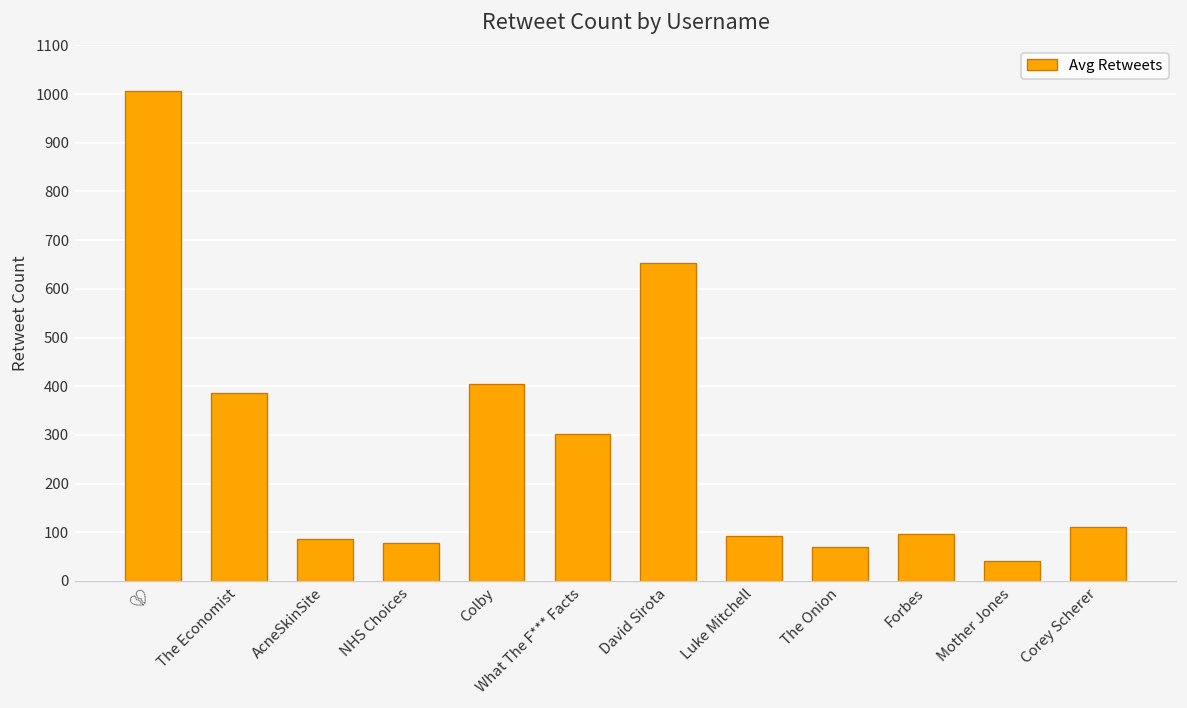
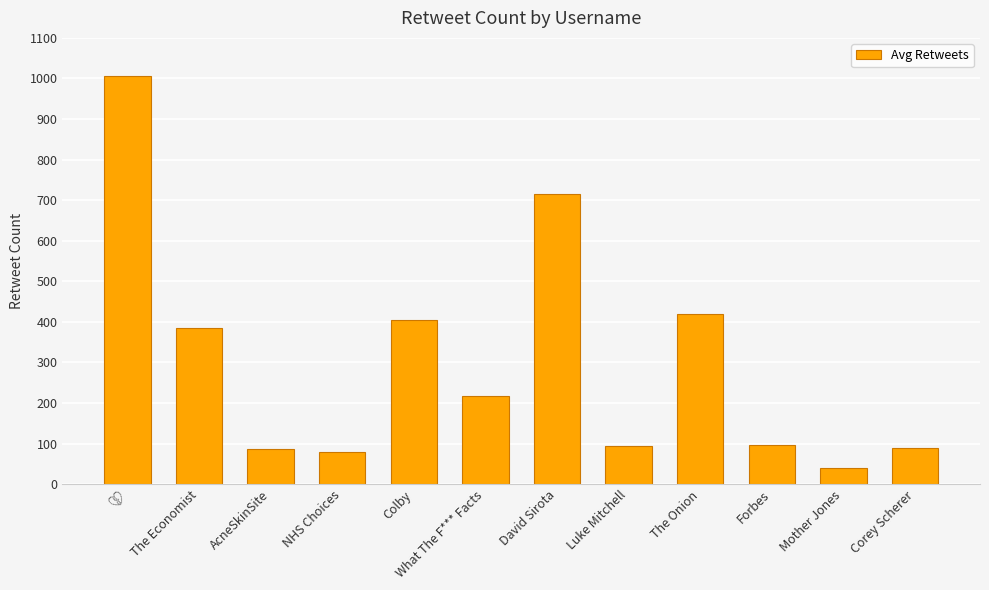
What The F*** Facts: 300 -> 220
David Sirota: 650 -> 710
The Onion: 70 -> 420
Corey Scherer: 110 -> 90
